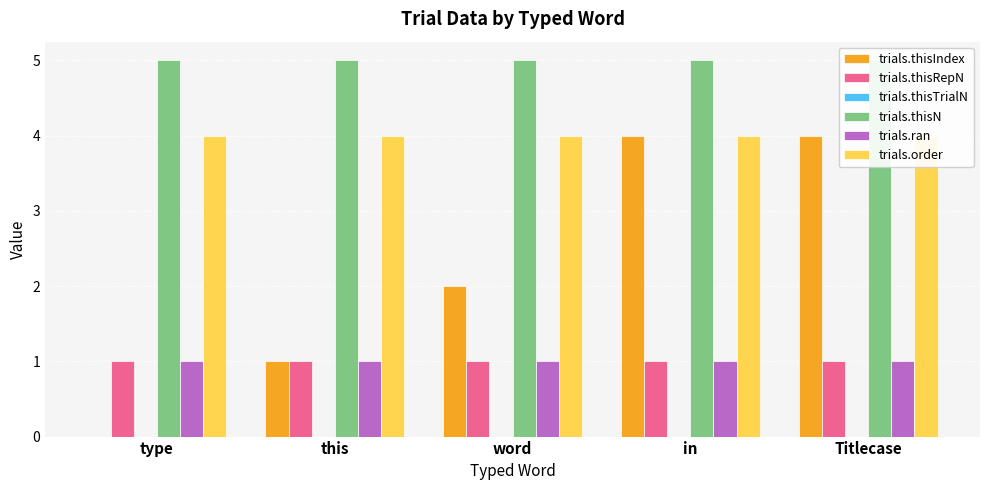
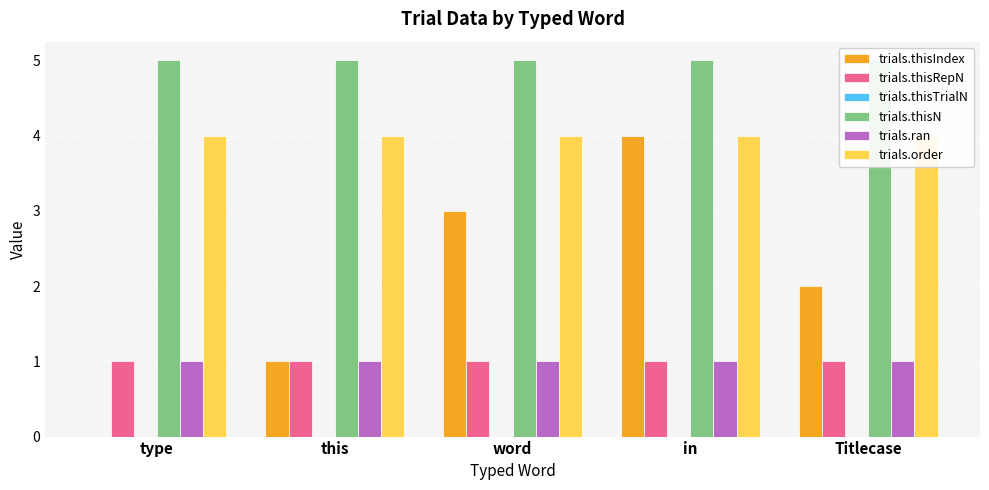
trials.thisIndex, word: 2 -> 3
trials.thisIndex, Titlecase: 4 -> 2
